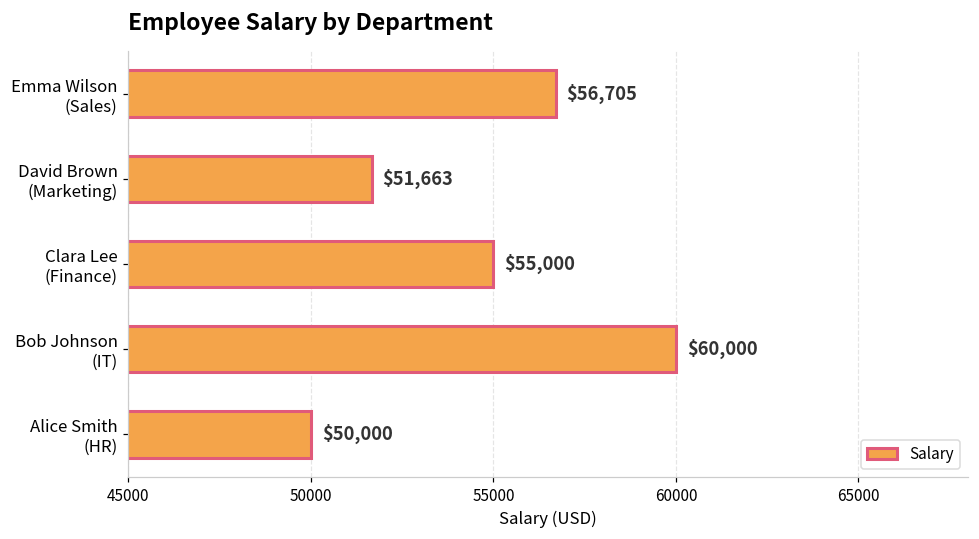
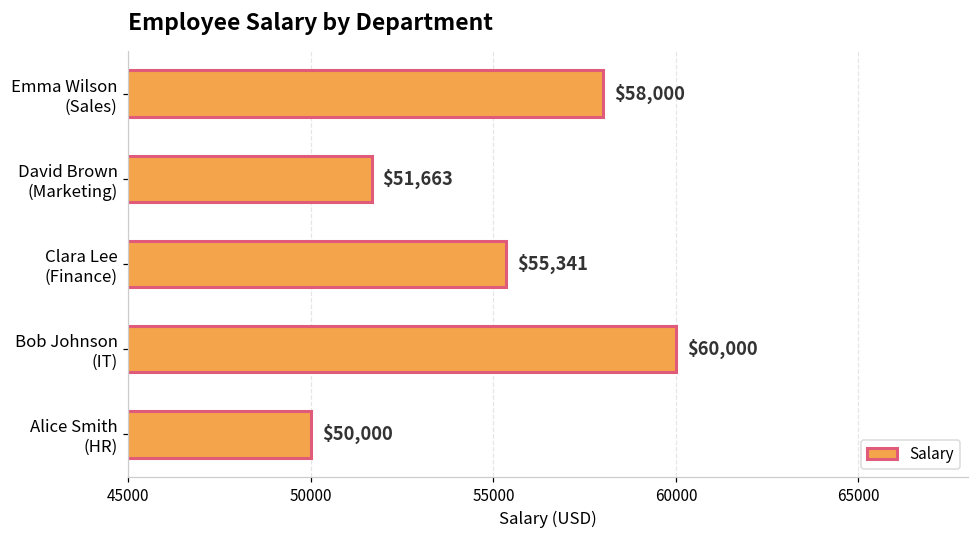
Emma Wilson (Sales): $56,705 -> $58,000
Clara Lee (Finance): $55,000 -> $55,341
